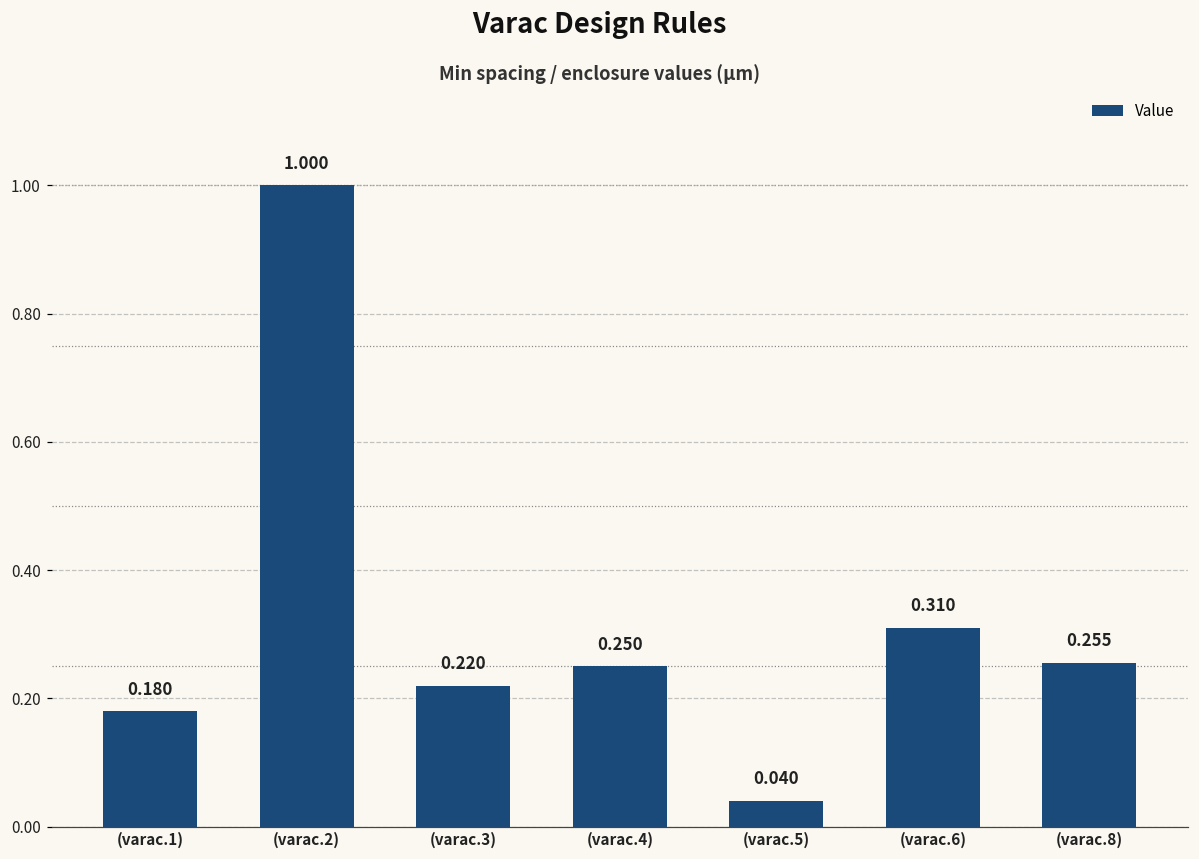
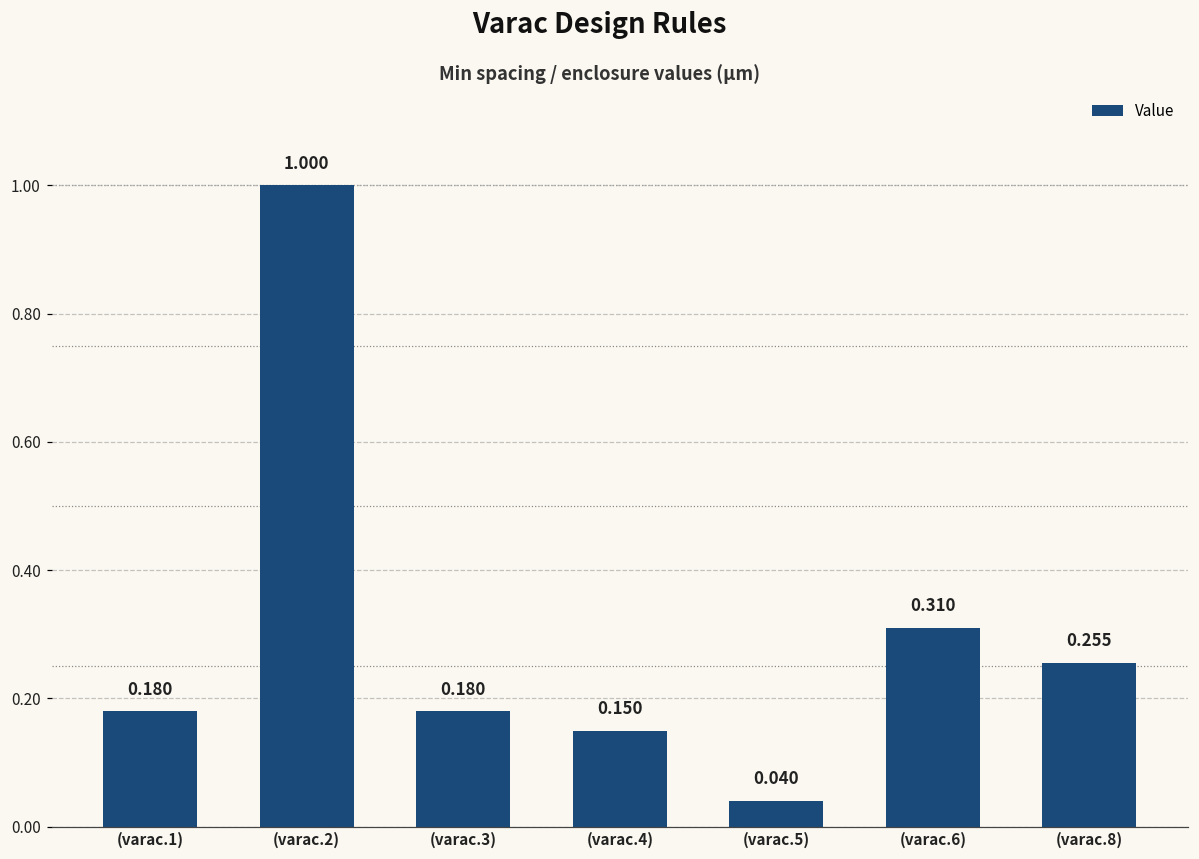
(varac.3): 0.220 -> 0.180
(varac.4): 0.250 -> 0.150
